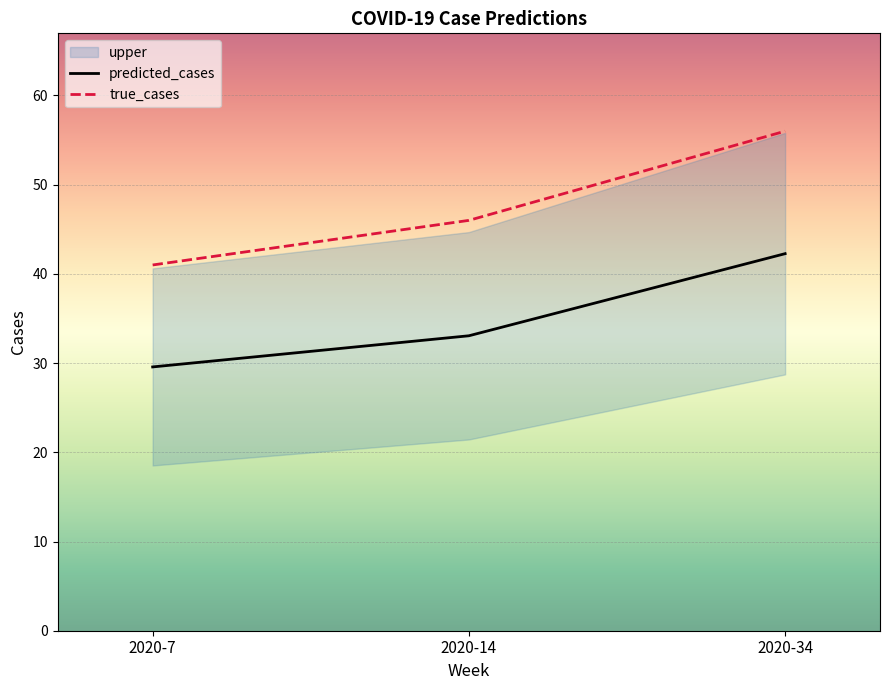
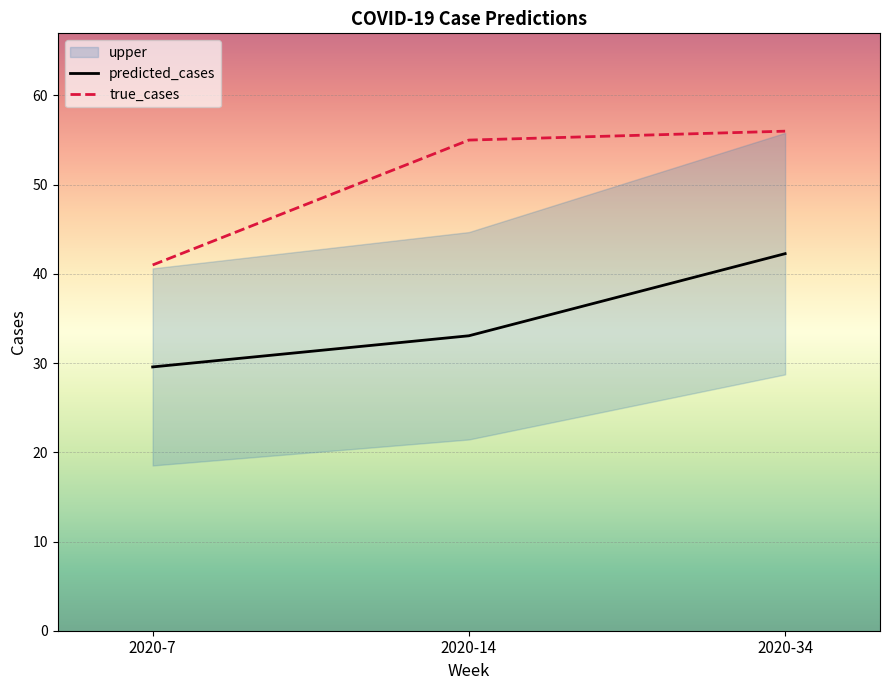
true_cases, 2020-14: 46 -> 55
